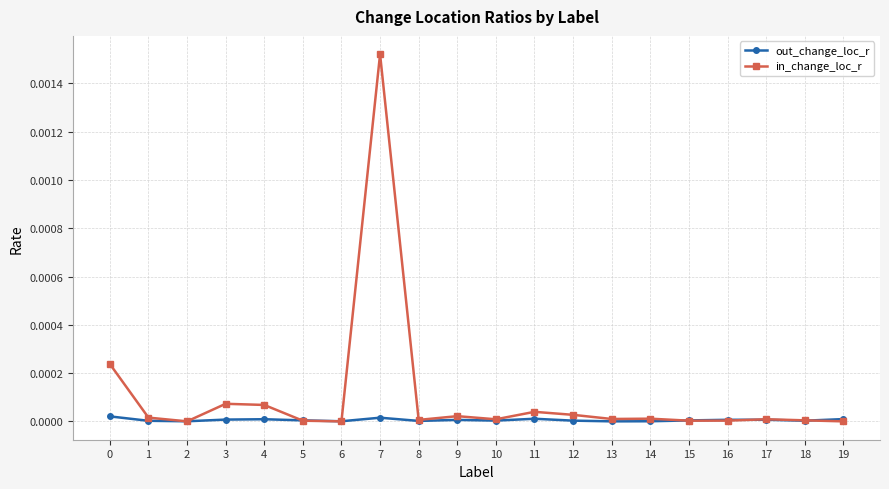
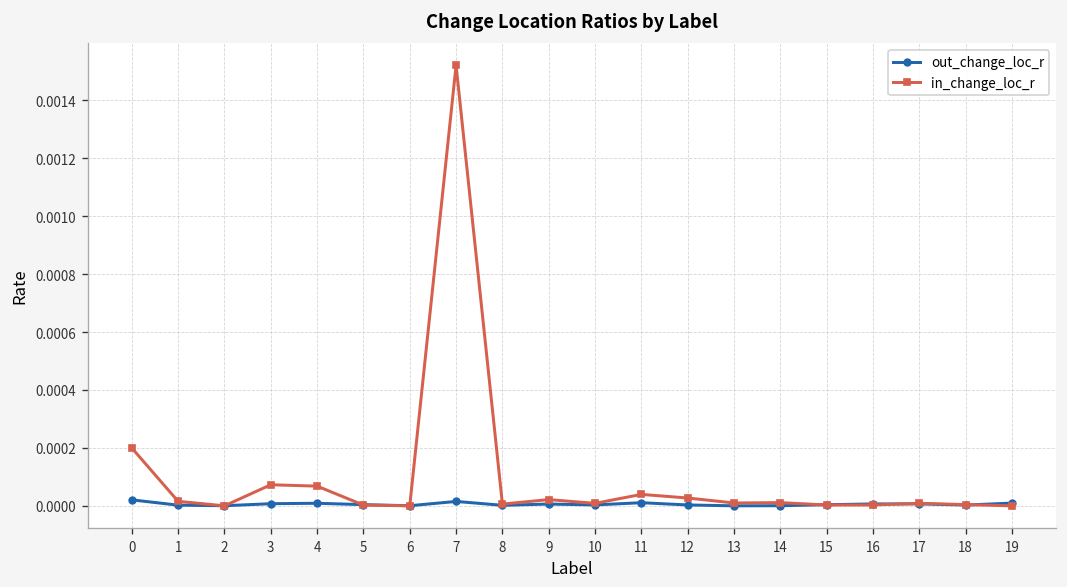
in_change_loc_r, 0: 0.00024 -> 0.00020
